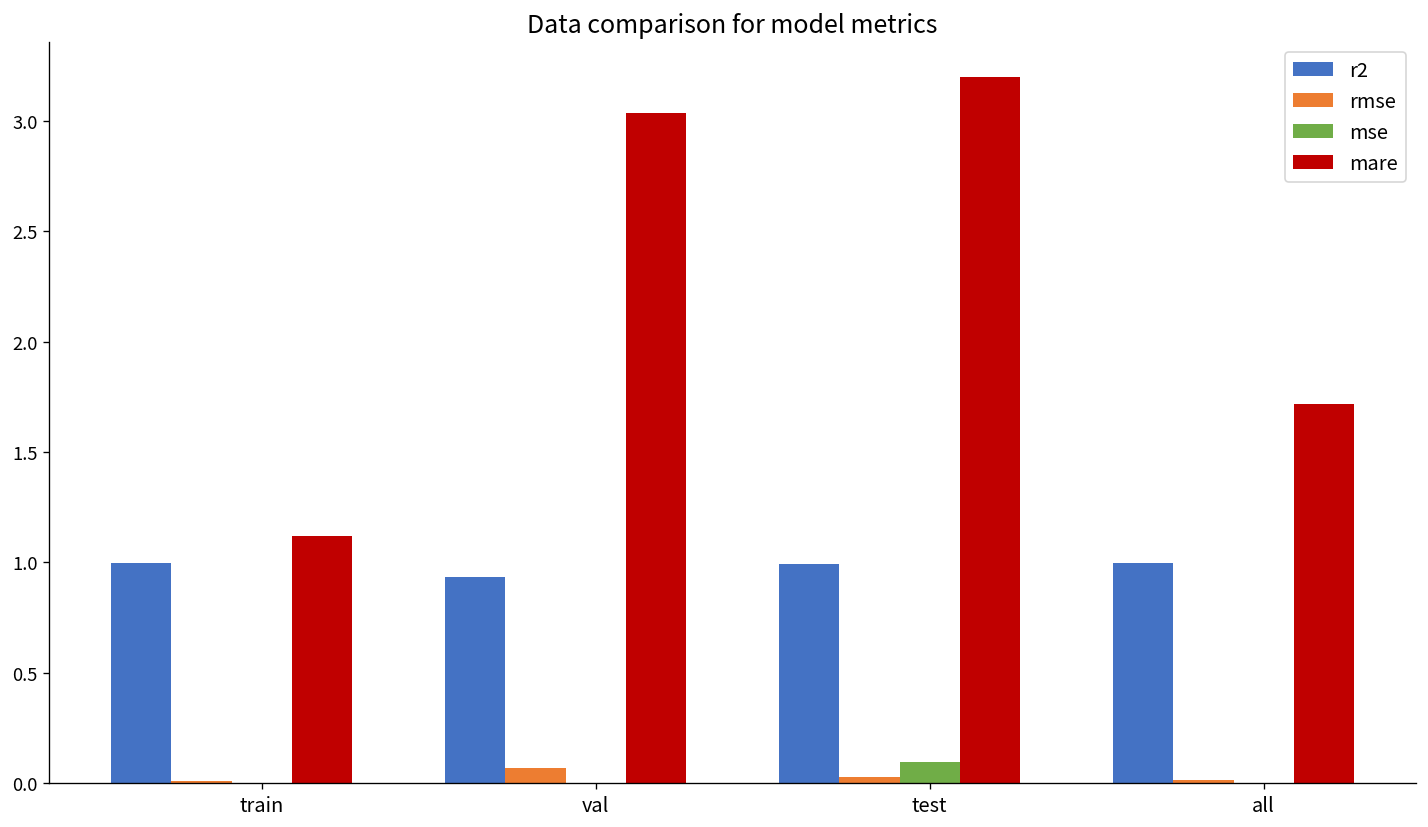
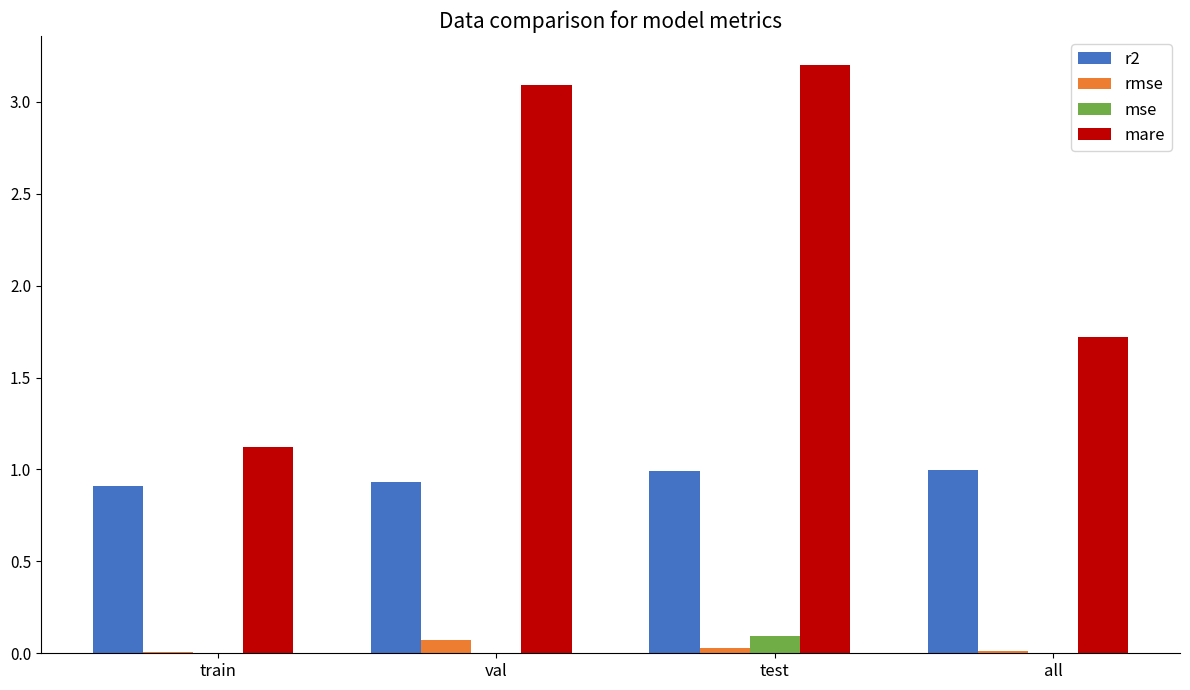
r2, train: 1.00 -> 0.91
mare, val: 3.04 -> 3.09
